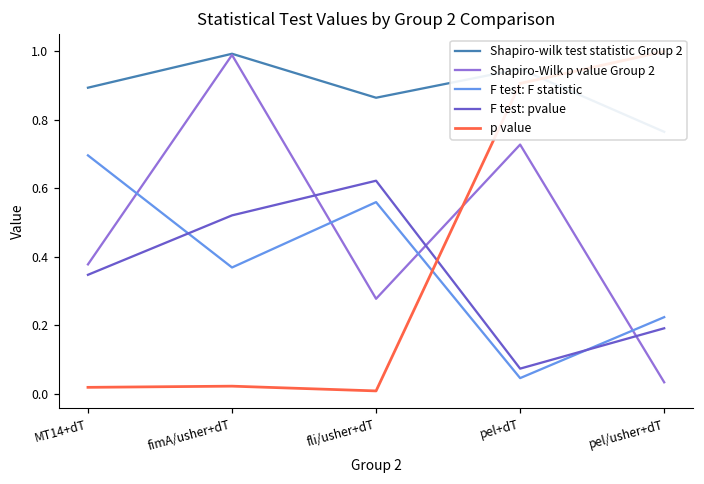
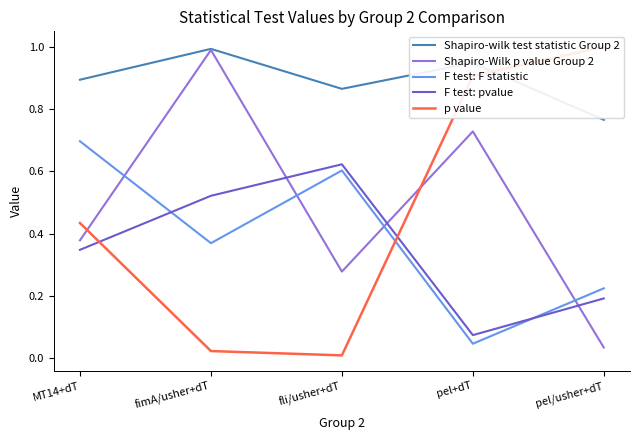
p value, MT14+dT: 0.02 -> 0.43
F test: F statistic, fli/usher+dT: 0.56 -> 0.60
